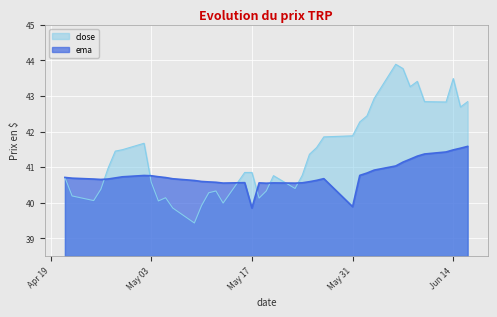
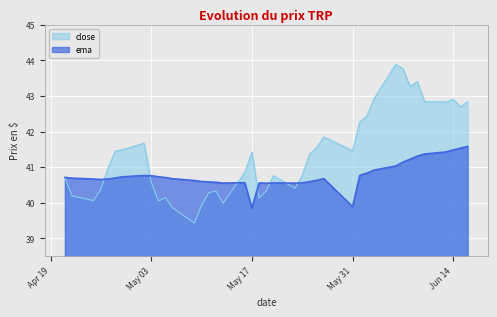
close, May 17: 40.8 -> 41.4
close, May 31: 41.9 -> 41.5
close, Jun 14: 43.5 -> 42.9
